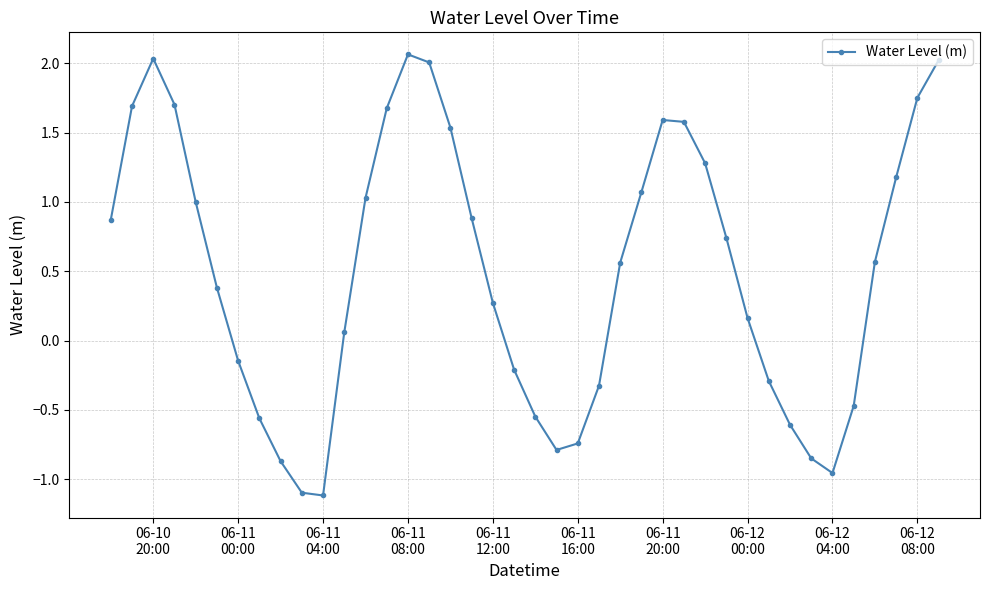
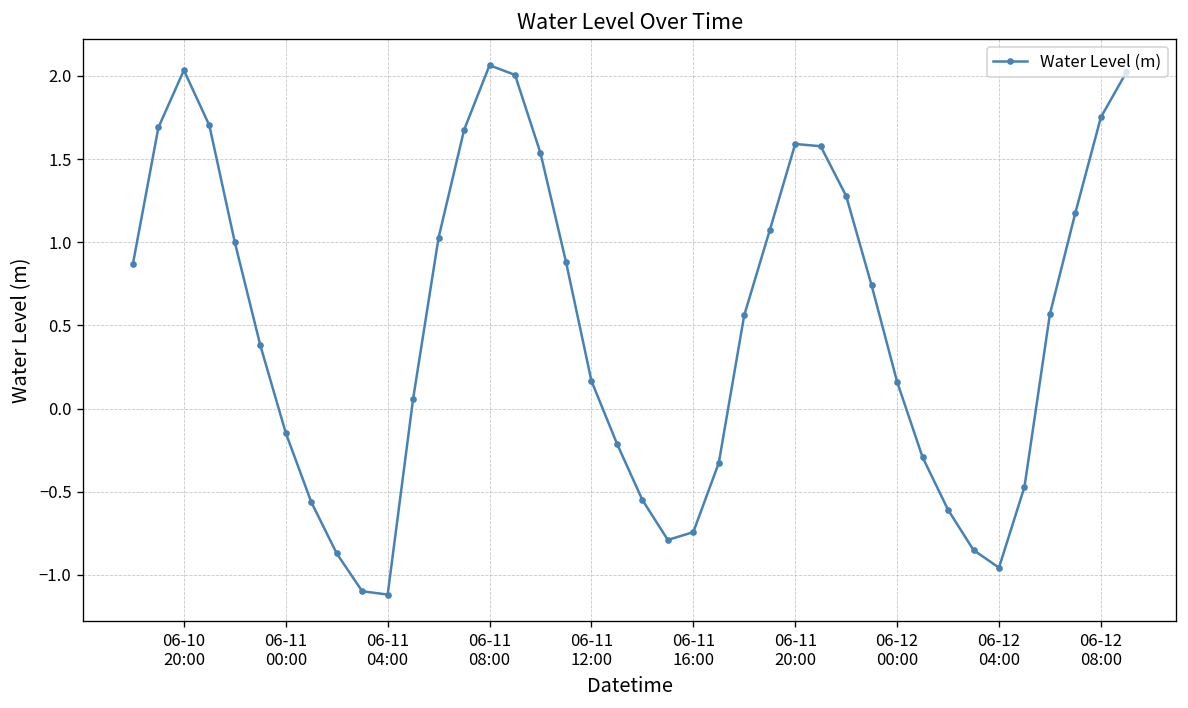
06-11 12:00: 0.27 -> 0.17
